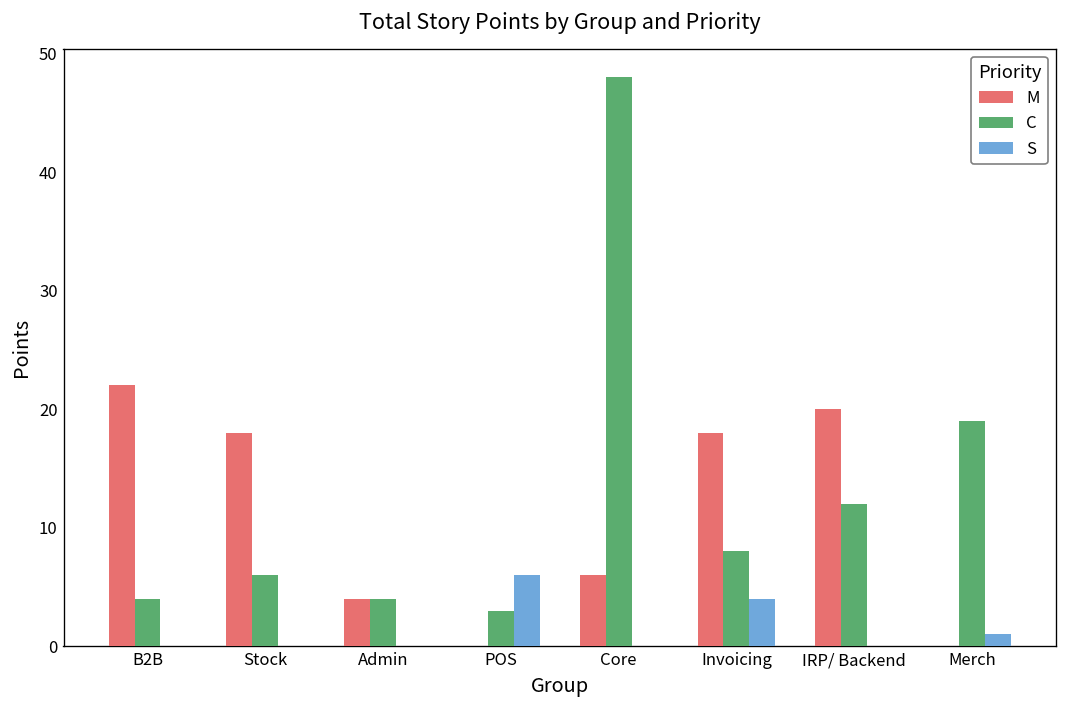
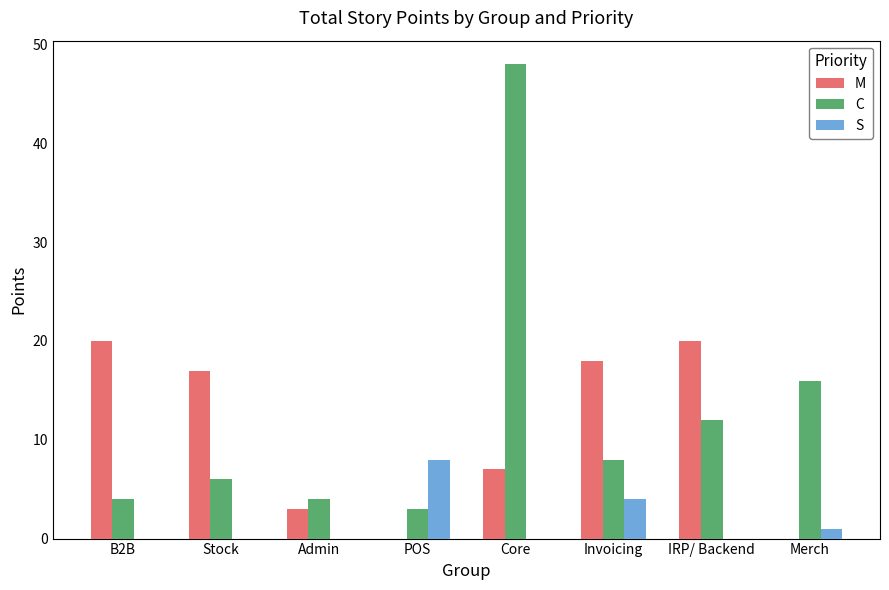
M, B2B: 22 -> 20
M, Stock: 18 -> 17
M, Admin: 4 -> 3
S, POS: 6 -> 8
M, Core: 6 -> 7
C, Merch: 19 -> 16
